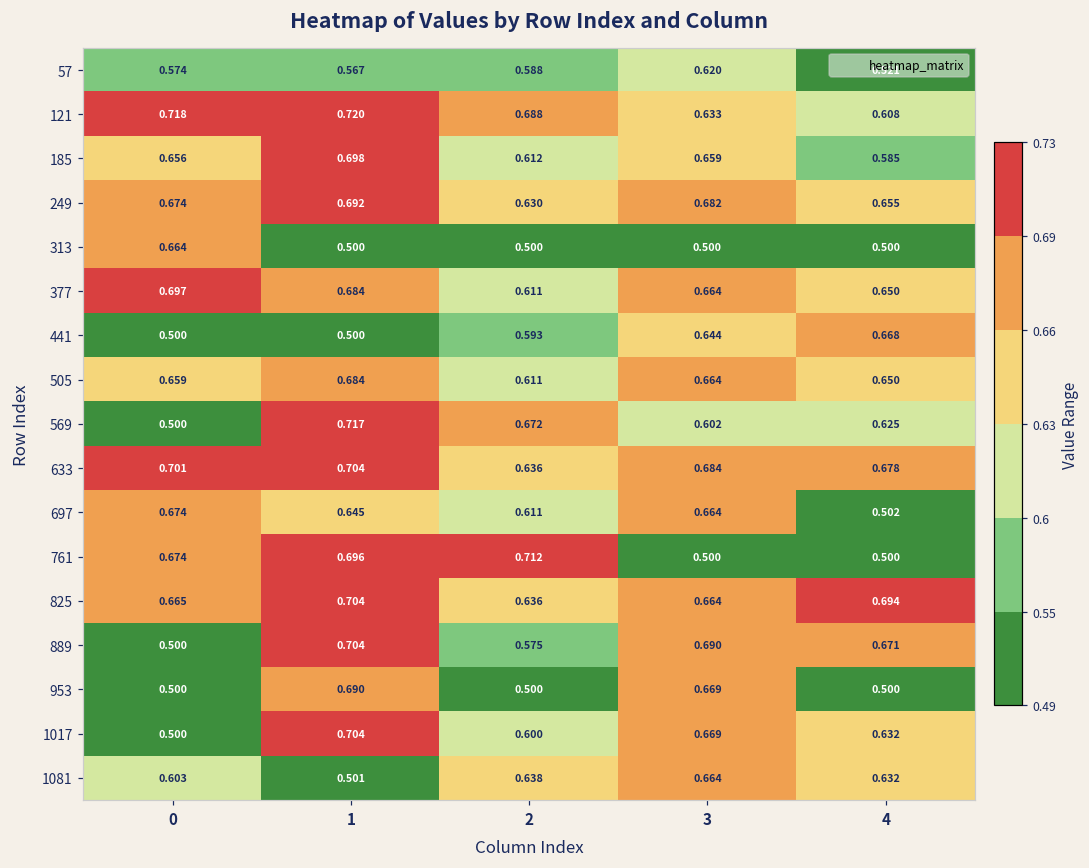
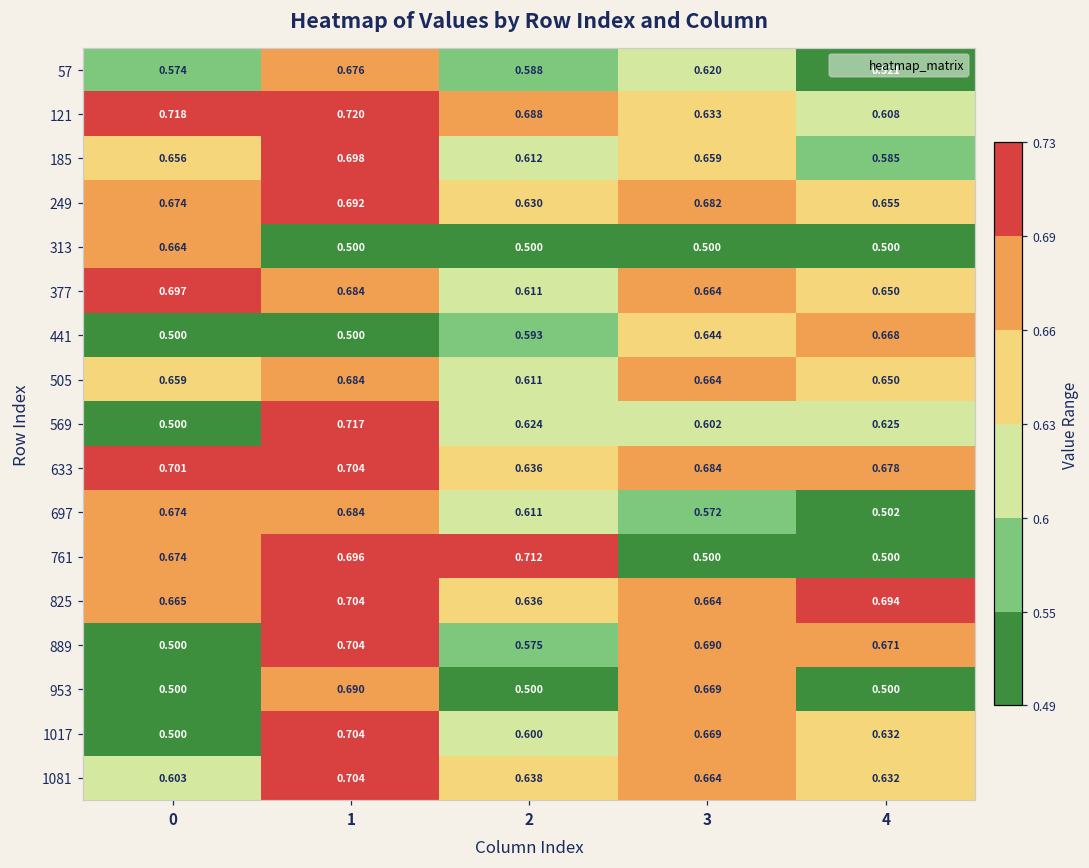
57, 1: 0.567 -> 0.676
569, 2: 0.672 -> 0.624
697, 1: 0.645 -> 0.684
697, 3: 0.664 -> 0.572
1081, 1: 0.501 -> 0.704
